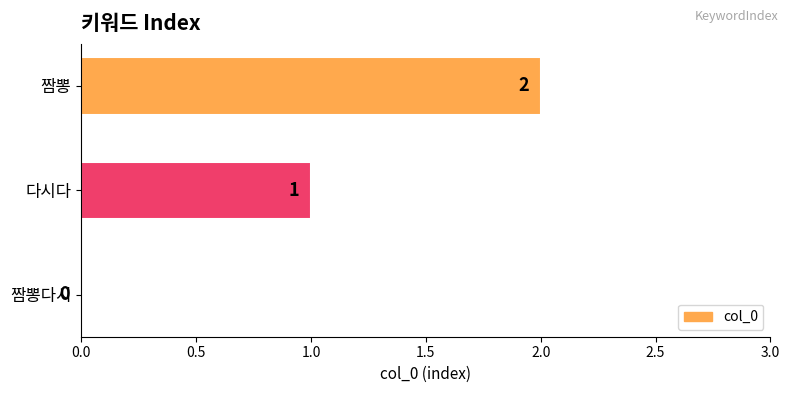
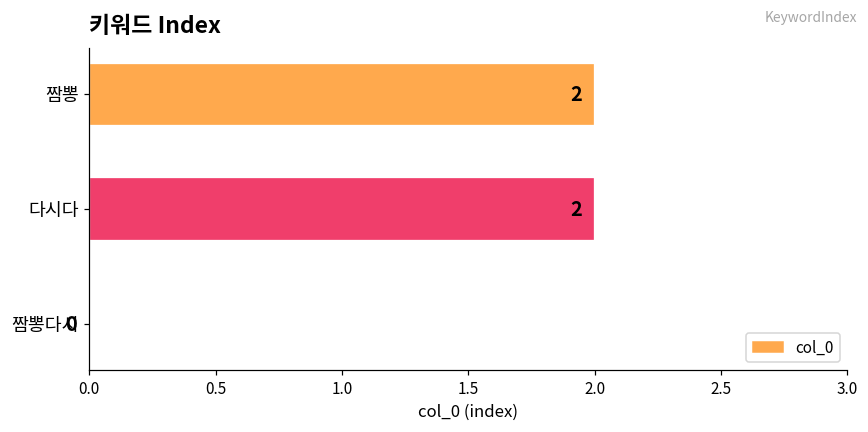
다시다: 1 -> 2
